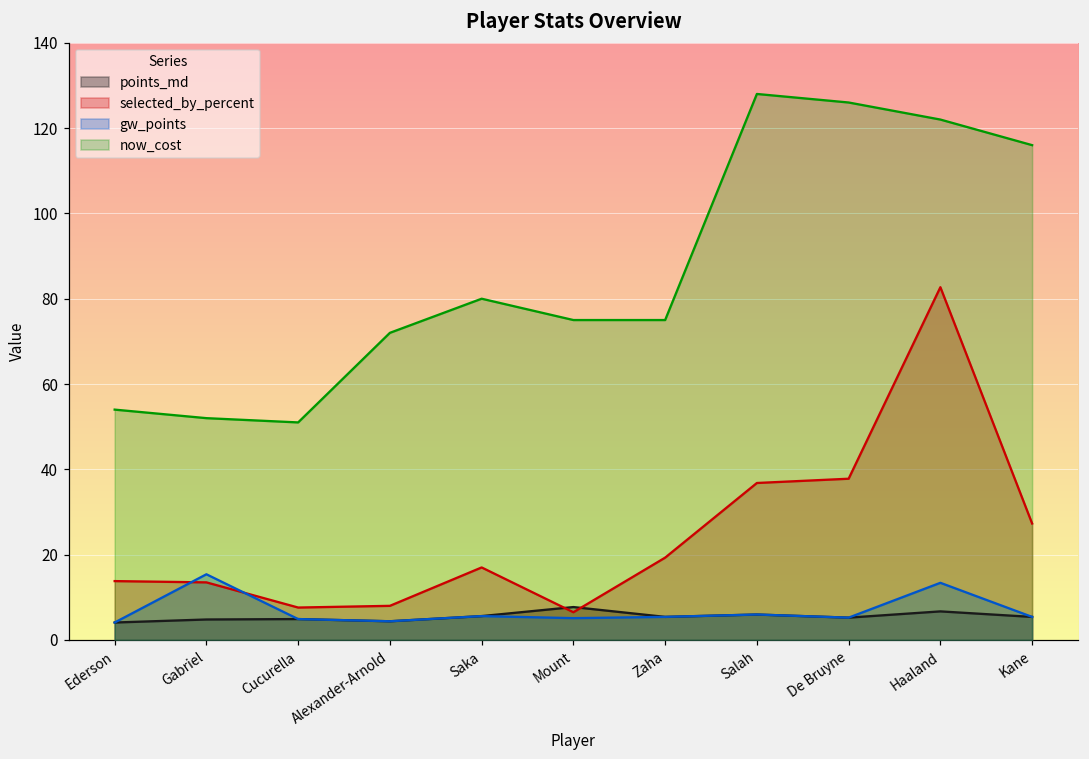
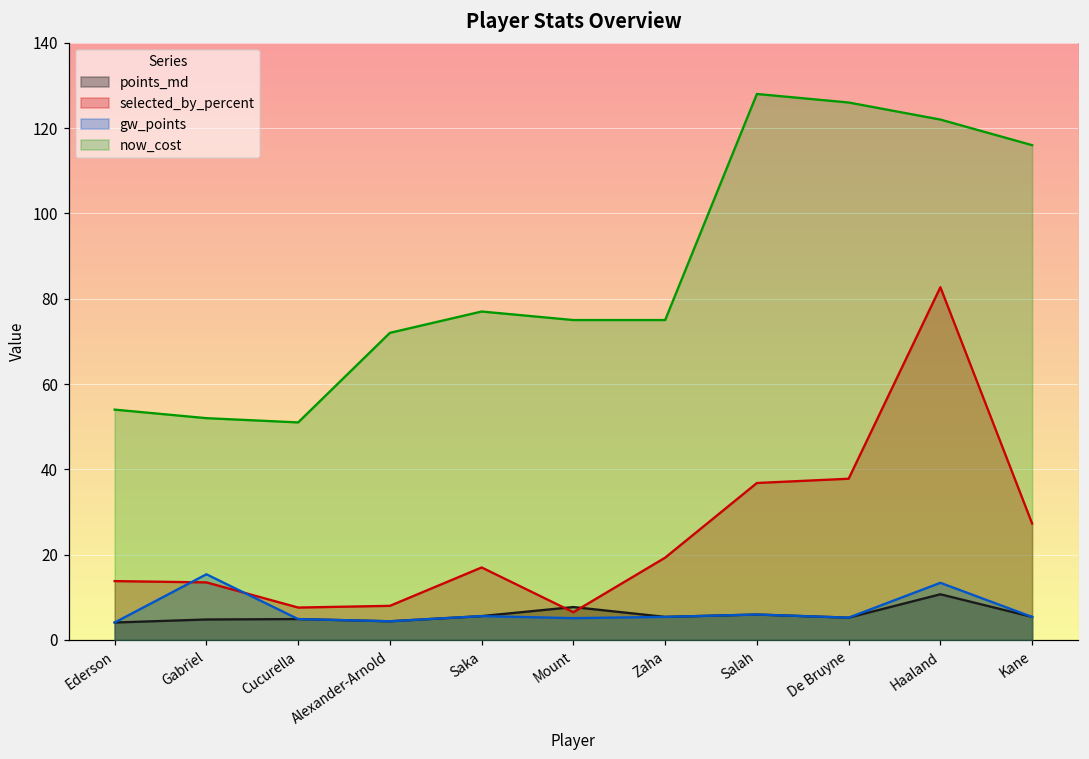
now_cost, Saka: 80 -> 77
points_md, Haaland: 7 -> 11
